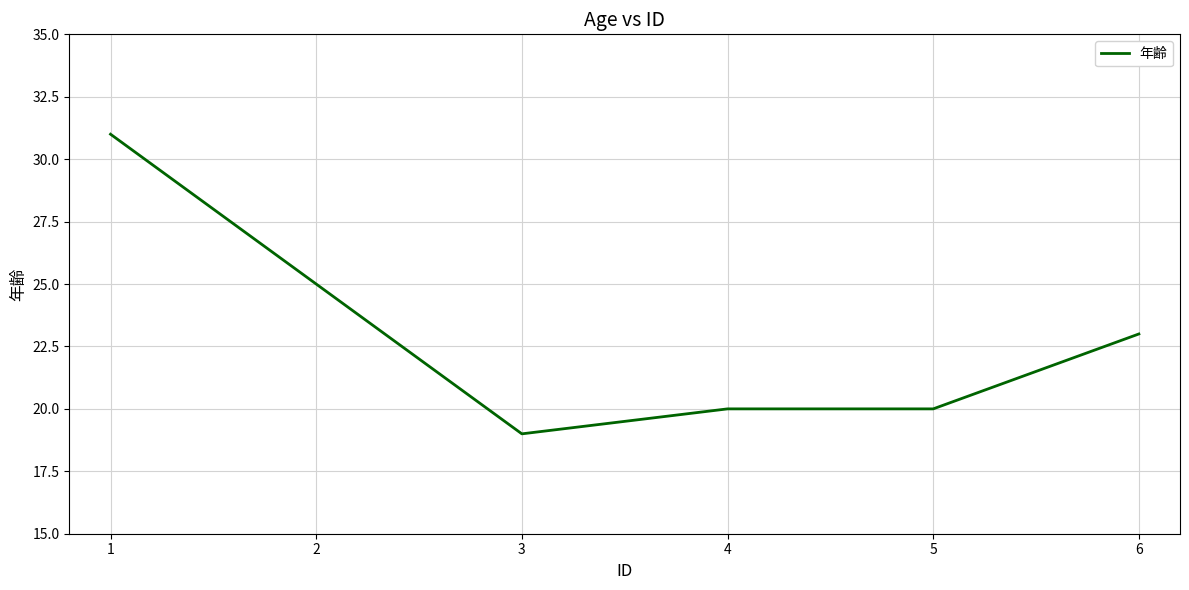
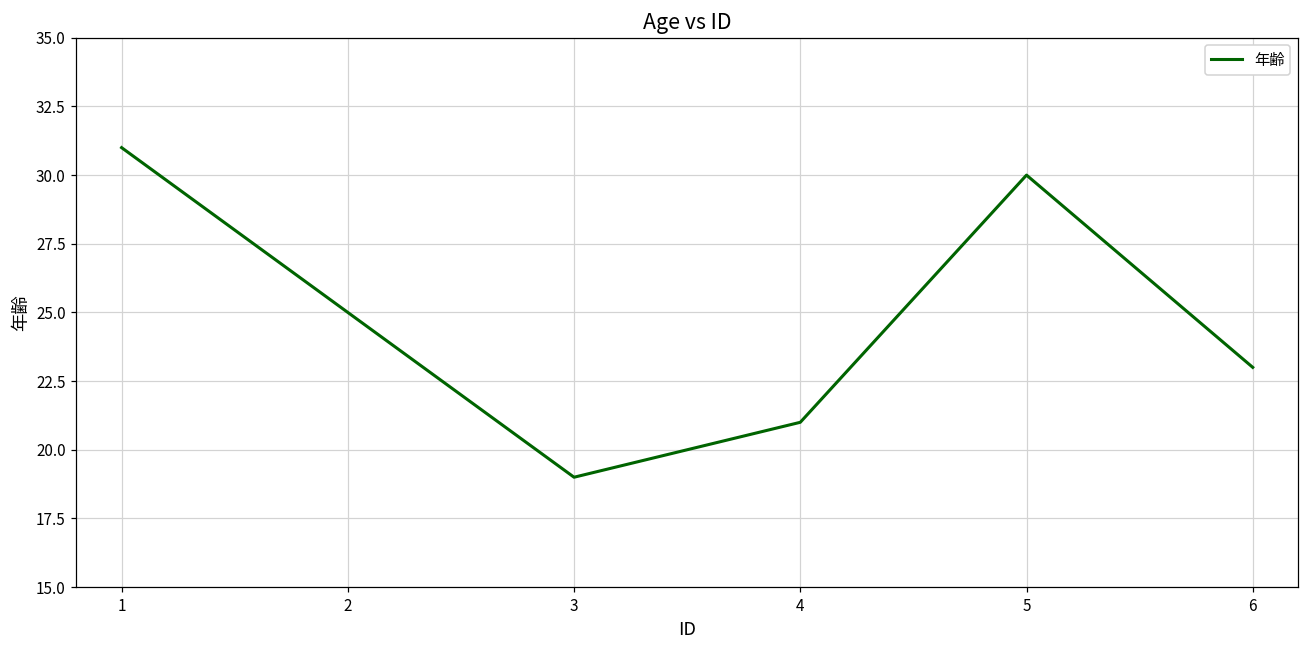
4: 20 -> 21
5: 20 -> 30
